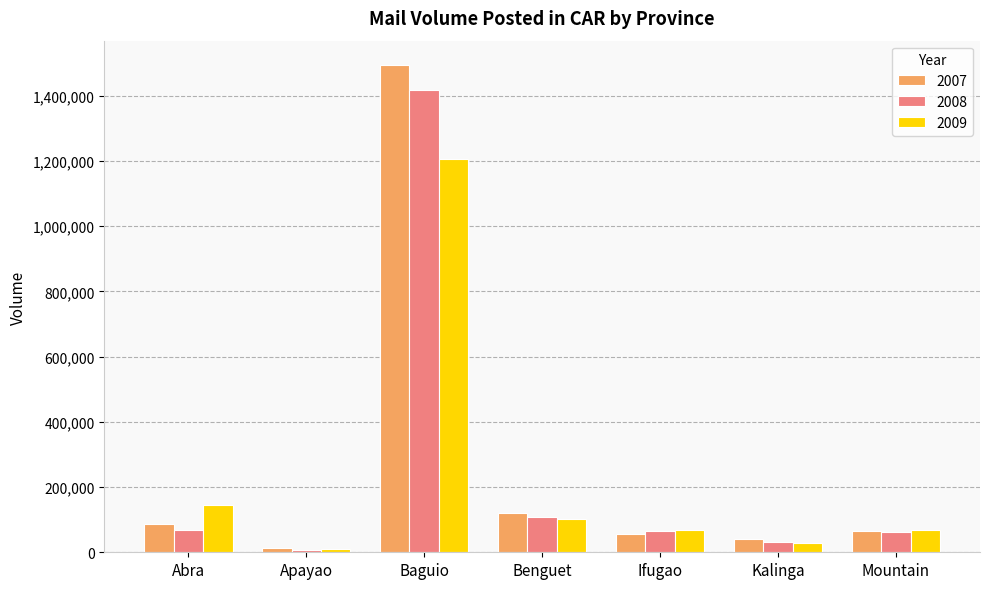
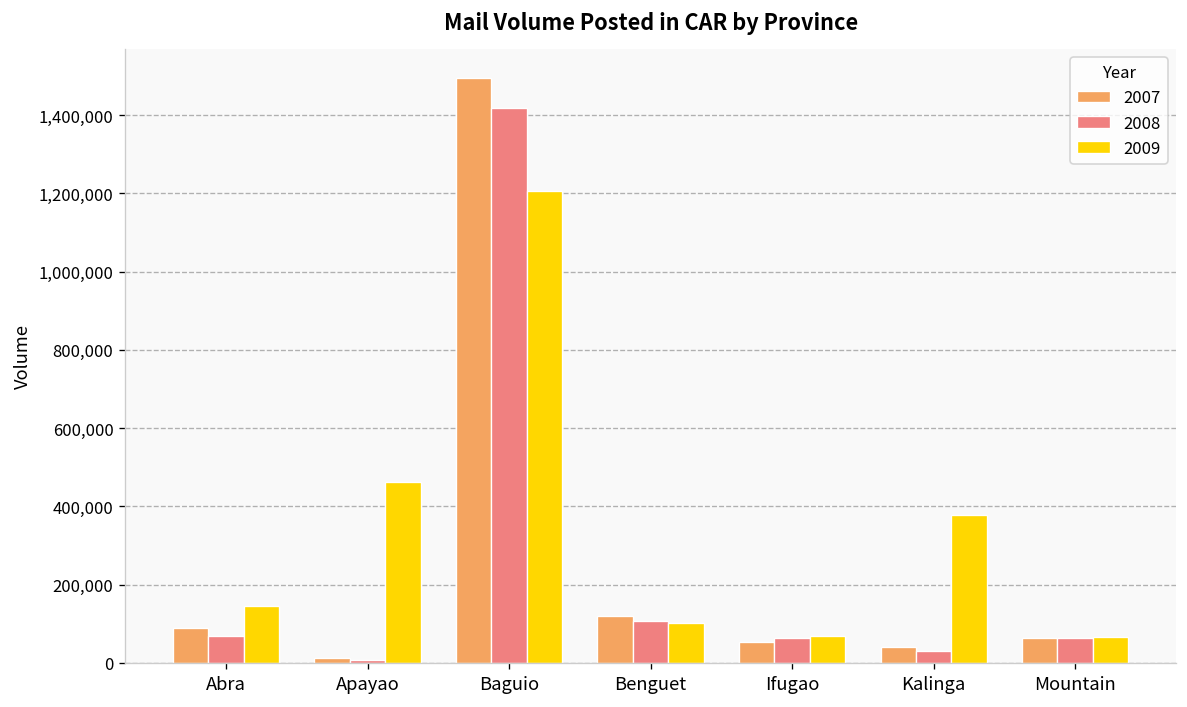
2009, Apayao: 10,000 -> 460,000
2009, Kalinga: 30,000 -> 380,000
